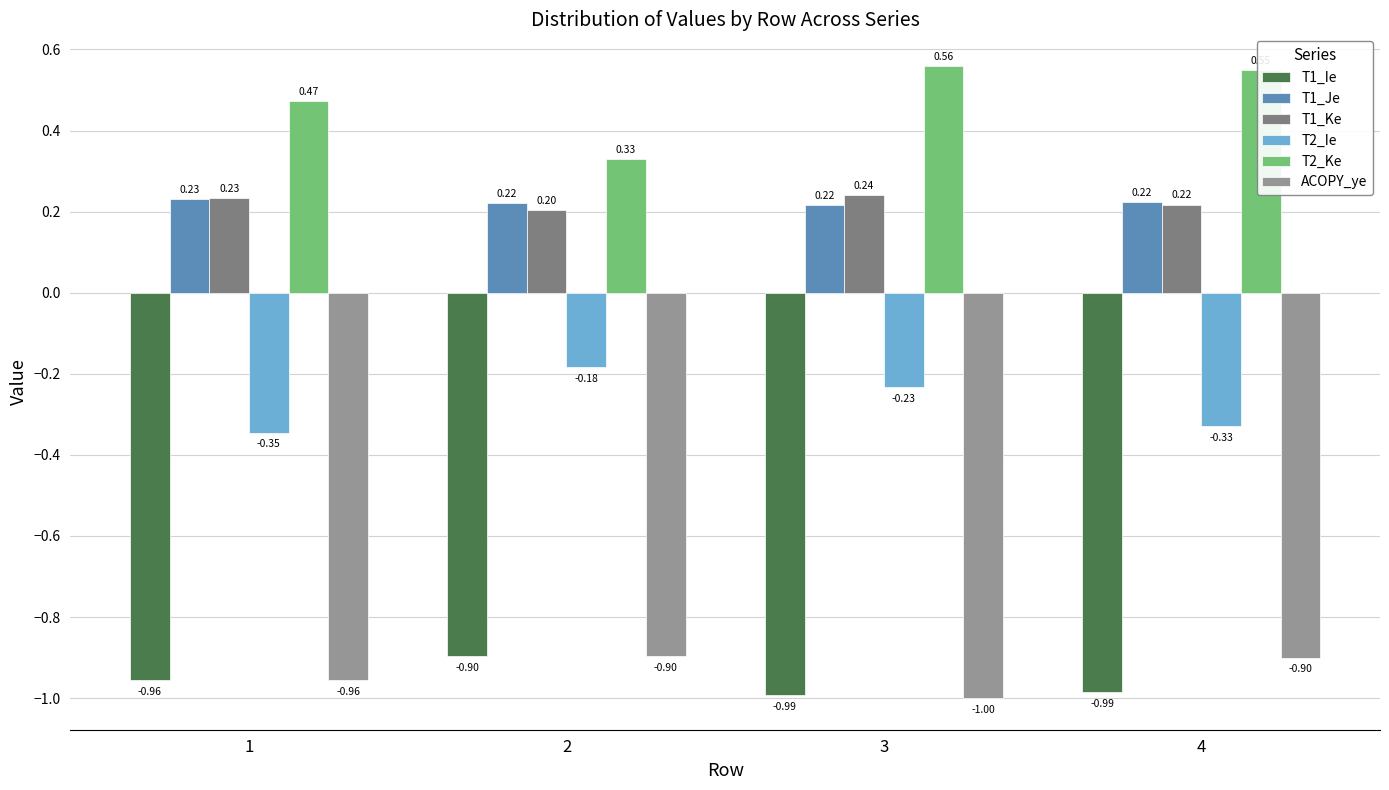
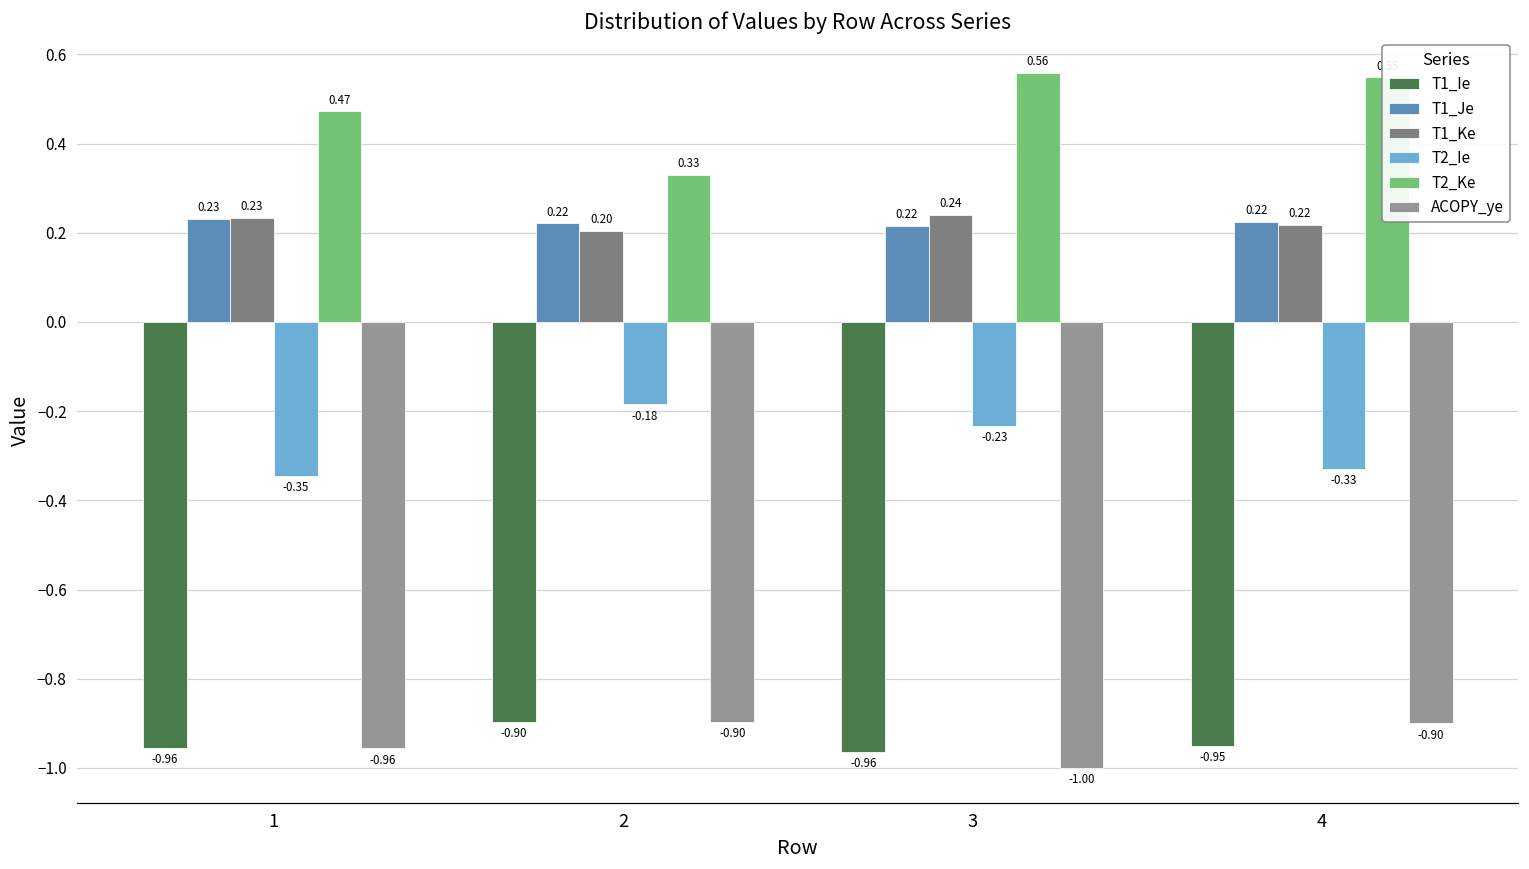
T1_Ie, 3: -0.99 -> -0.96
T1_Ie, 4: -0.99 -> -0.95
